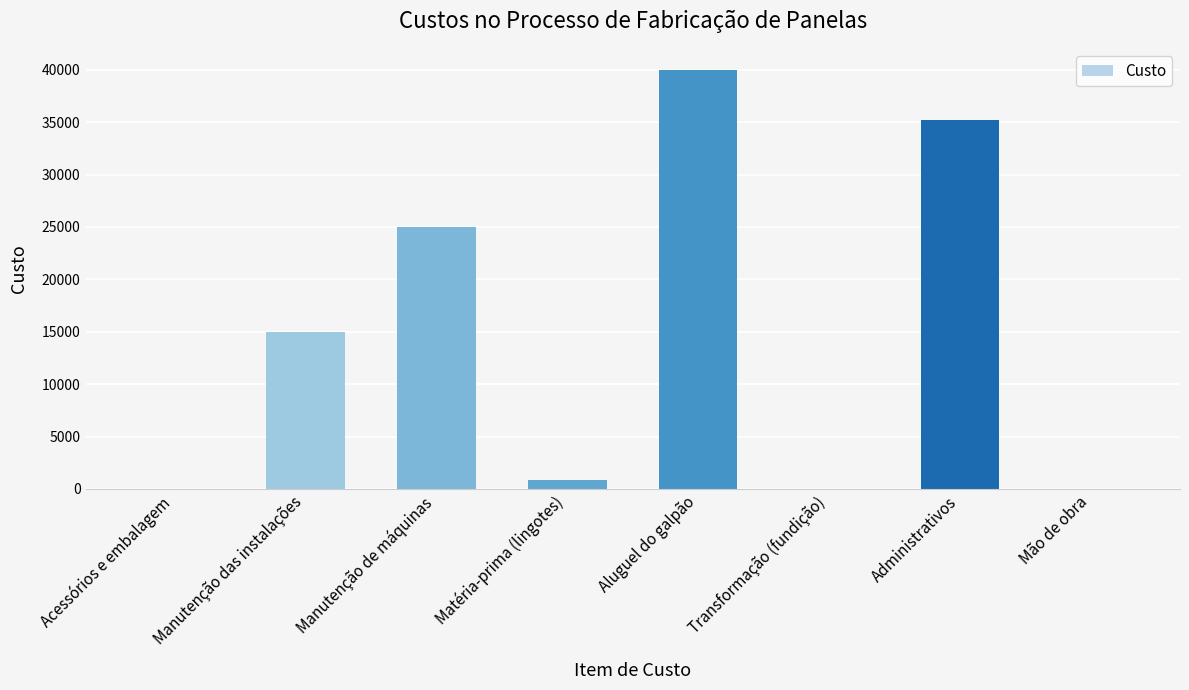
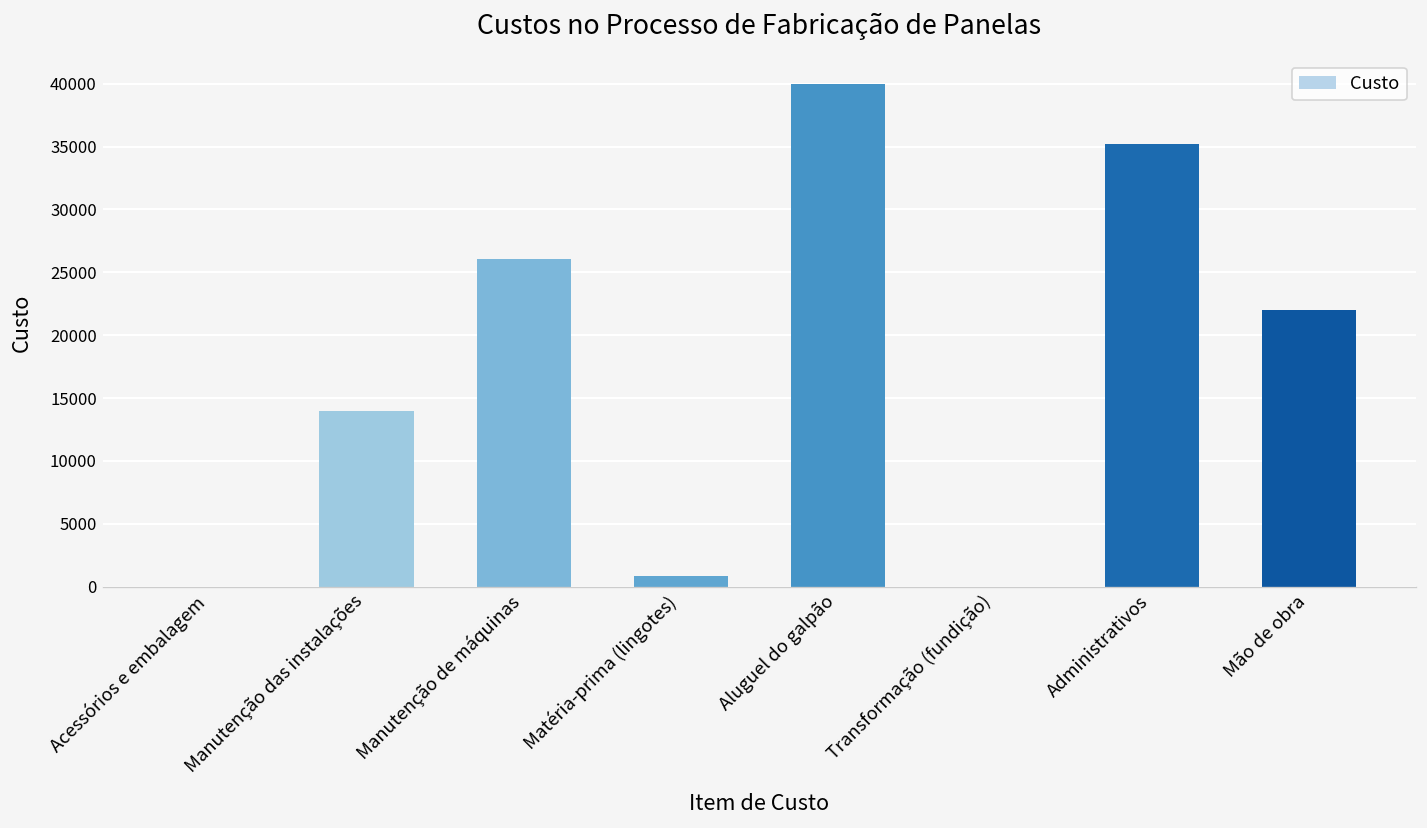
Manutenção das instalações: 15000 -> 14000
Manutenção de máquinas: 25000 -> 26100
Mão de obra: 0 -> 22000
